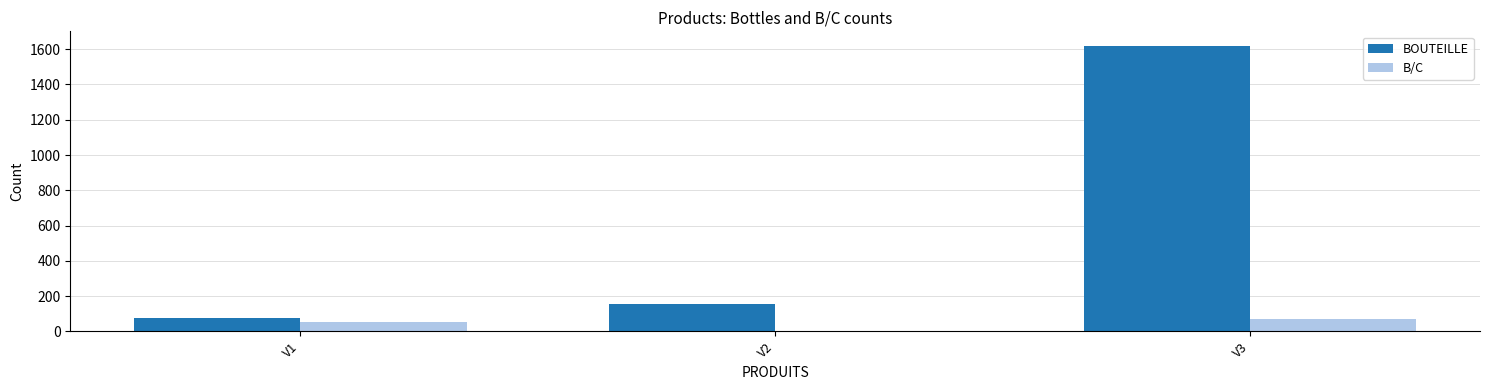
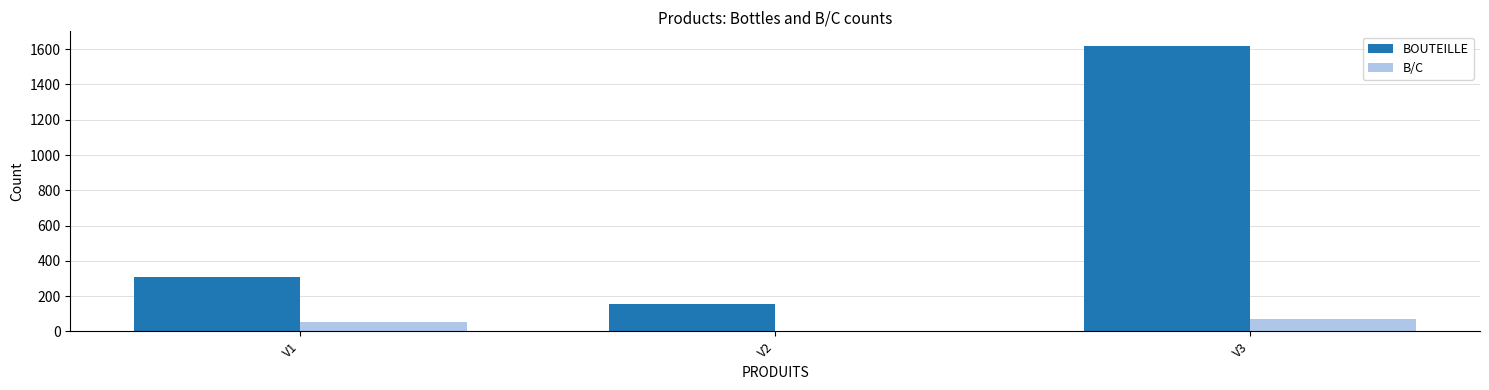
BOUTEILLE, V1: 80 -> 310
